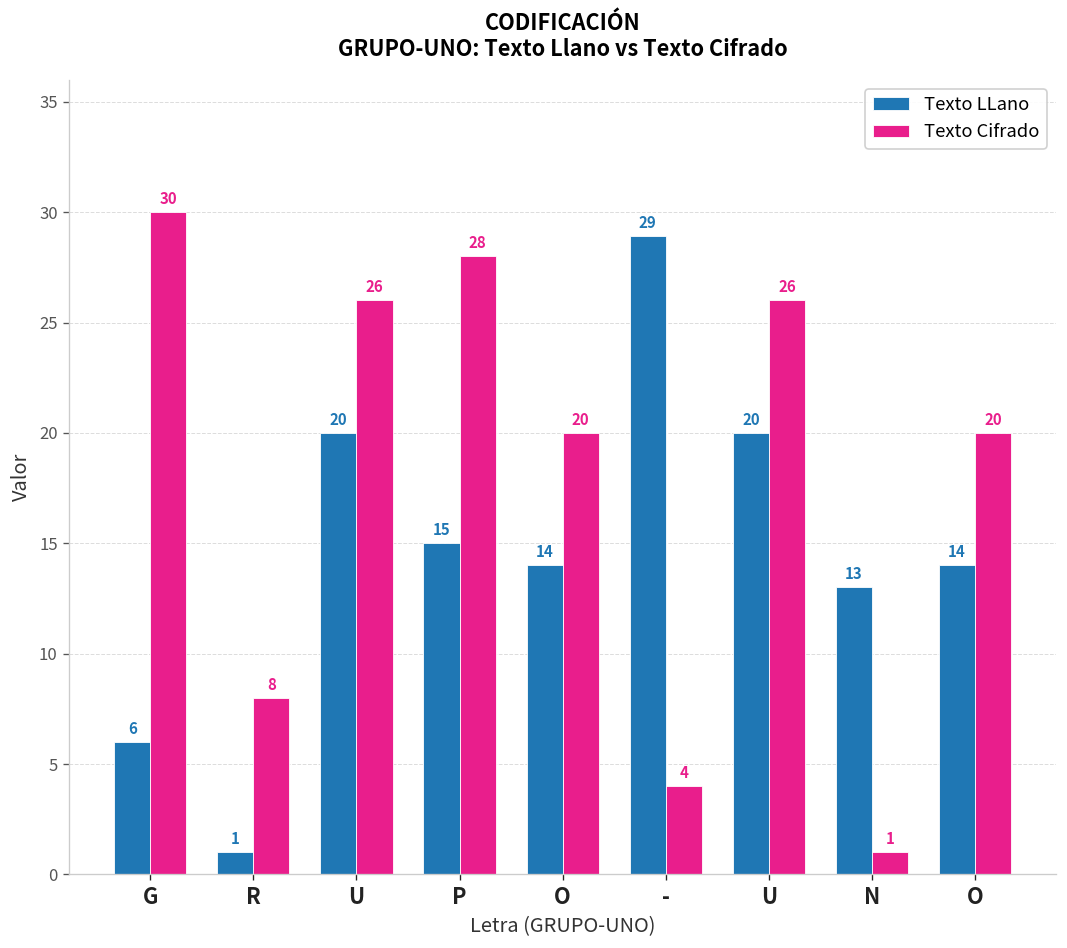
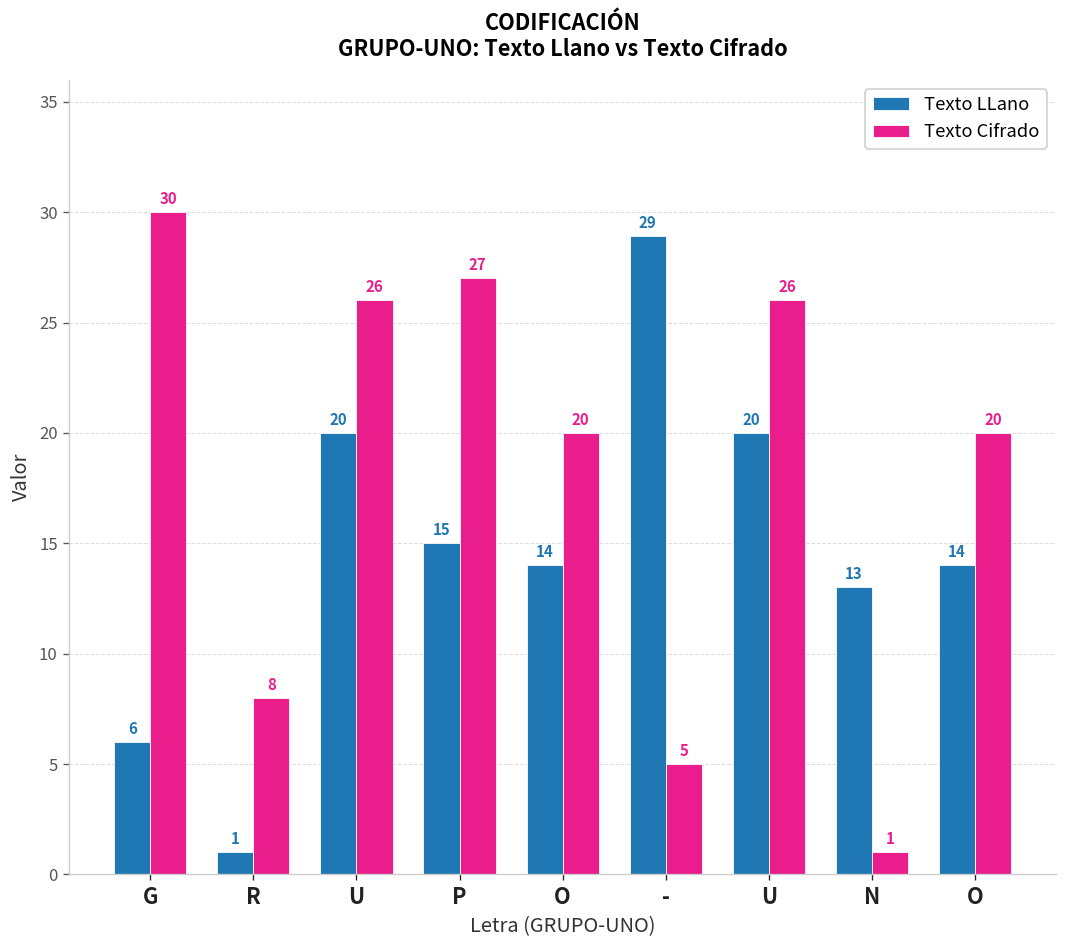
Texto Cifrado, P: 28 -> 27
Texto Cifrado, -: 4 -> 5
